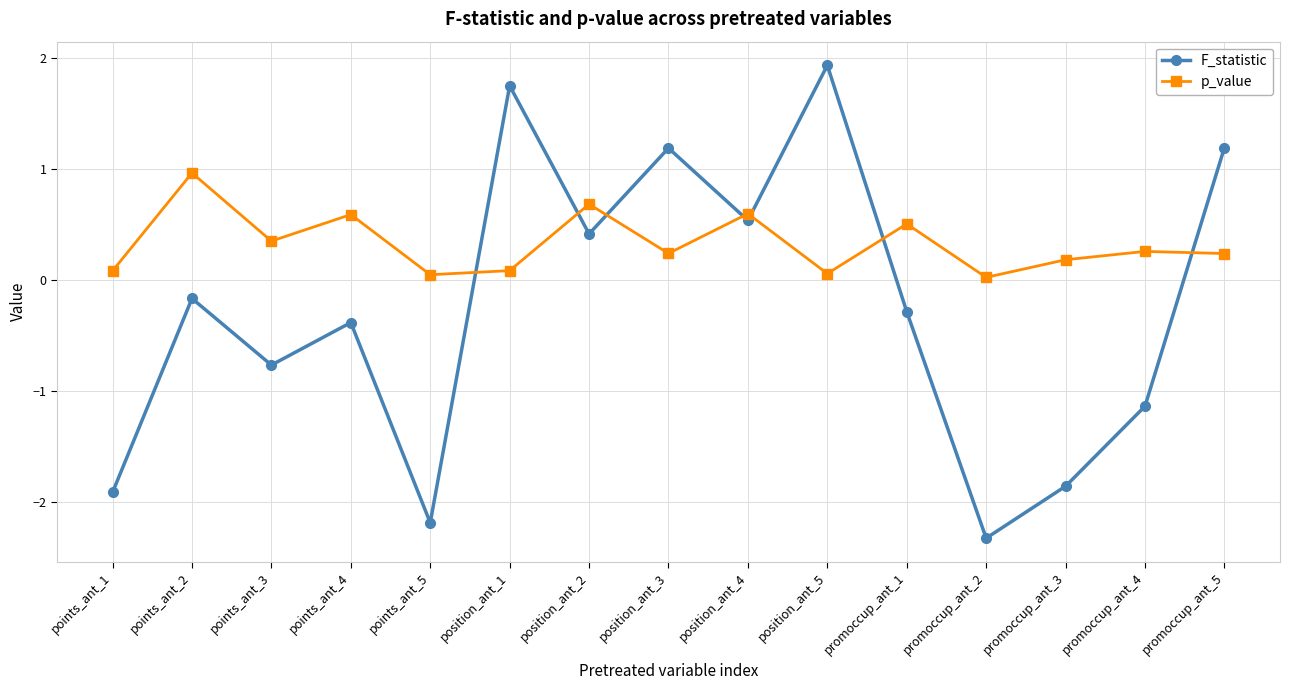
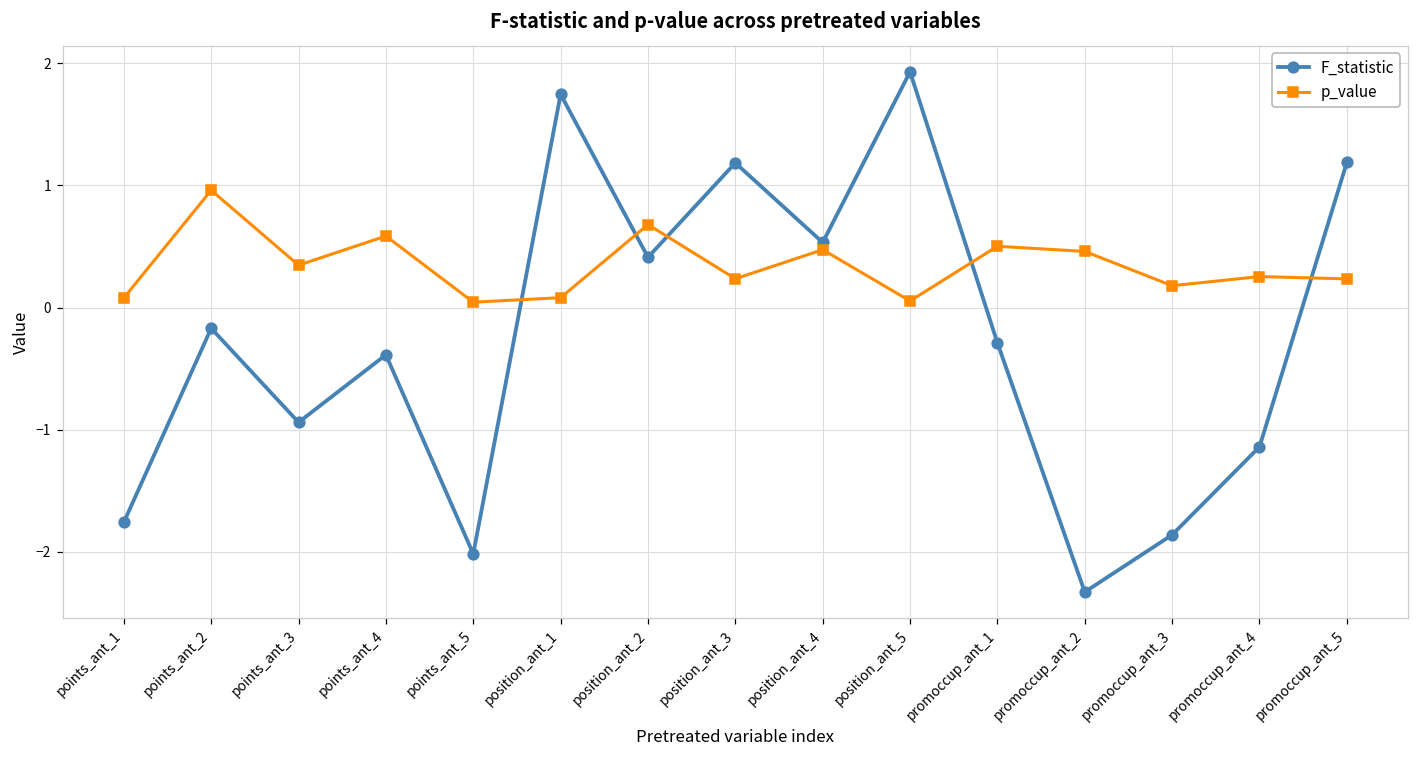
F_statistic, points_ant_1: -1.92 -> -1.76
F_statistic, points_ant_3: -0.77 -> -0.94
F_statistic, points_ant_5: -2.19 -> -2.02
p_value, position_ant_4: 0.59 -> 0.47
p_value, promoccup_ant_2: 0.02 -> 0.46
